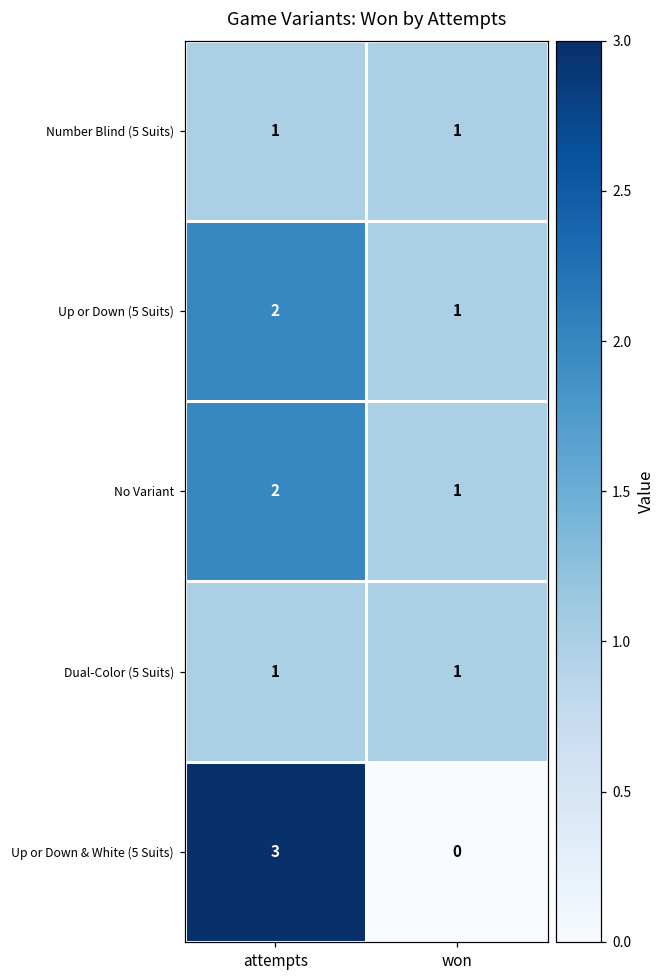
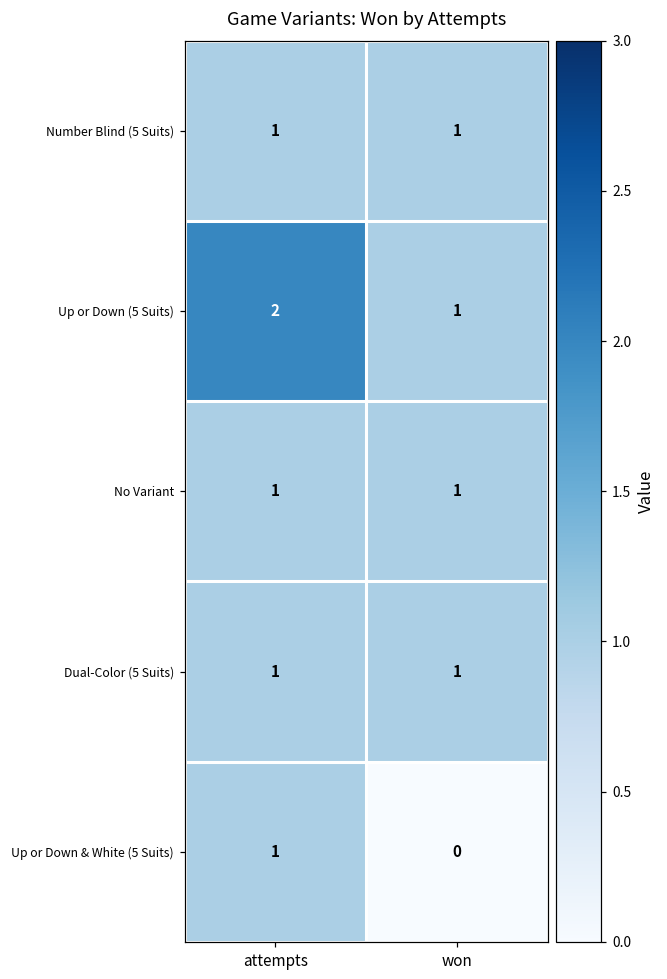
No Variant, attempts: 2 -> 1
Up or Down & White (5 Suits), attempts: 3 -> 1
